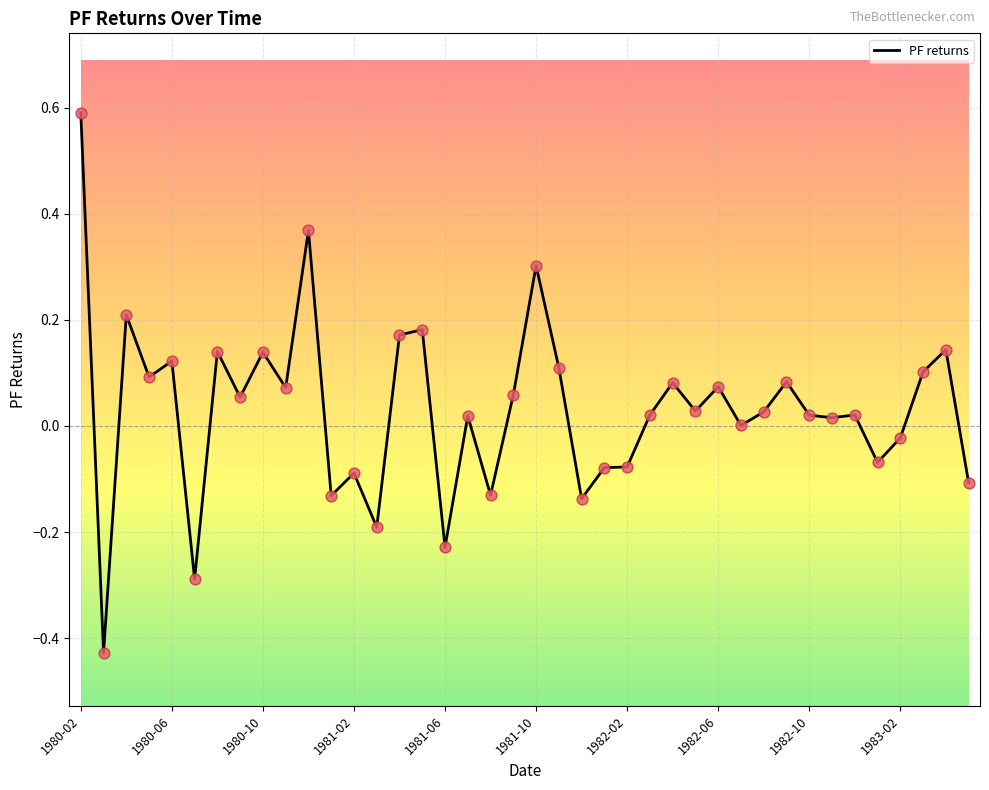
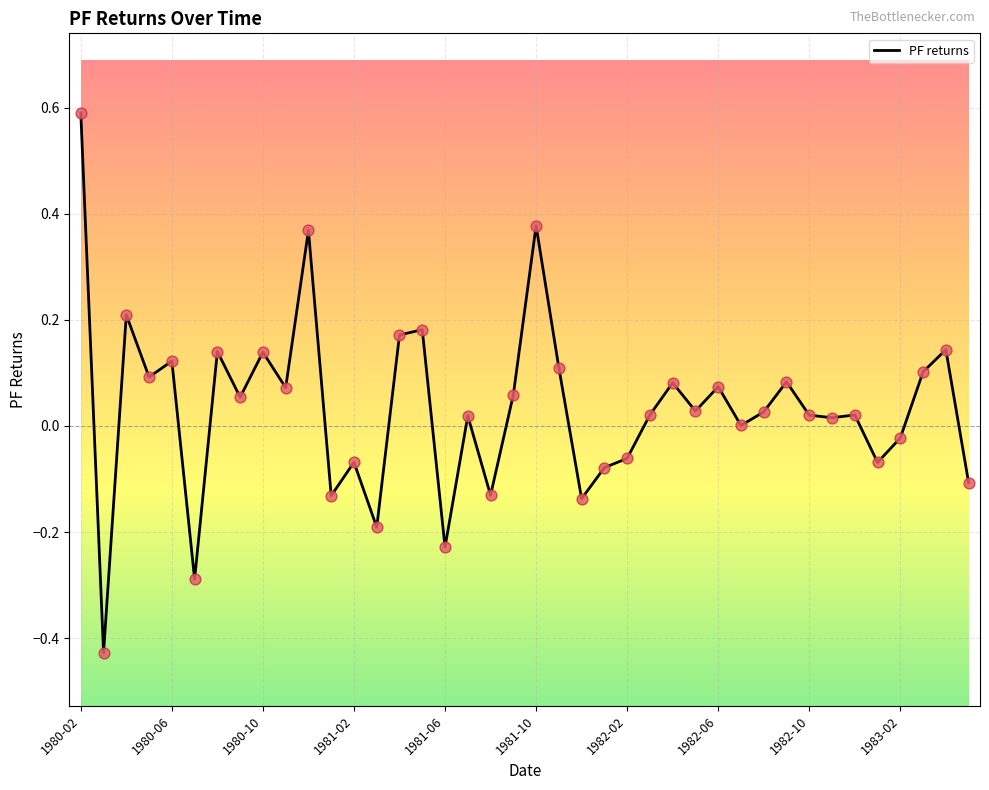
1981-02: -0.09 -> -0.07
1981-10: 0.30 -> 0.38
1982-02: -0.08 -> -0.06
